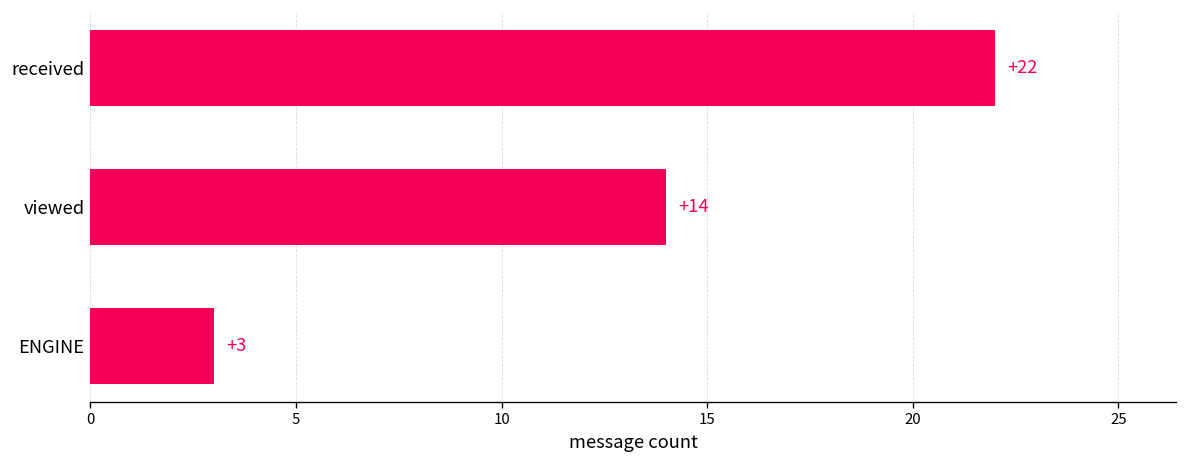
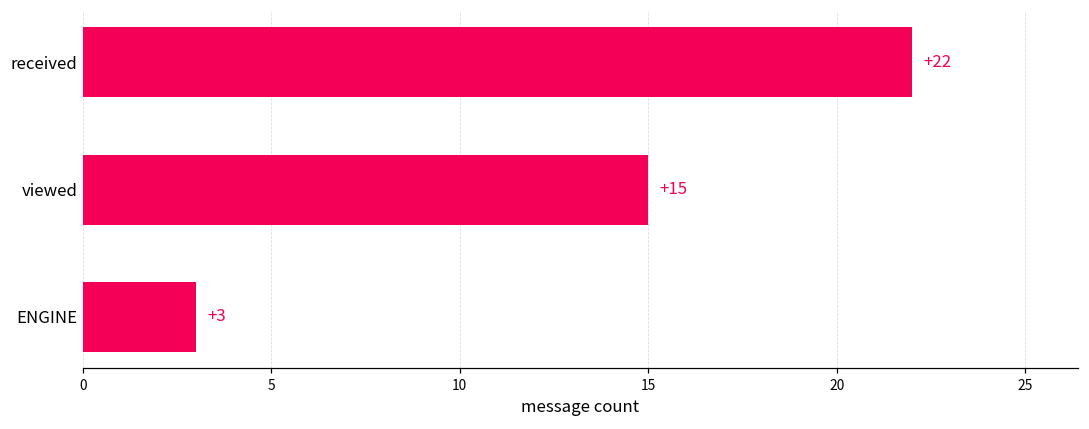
viewed: +14 -> +15
